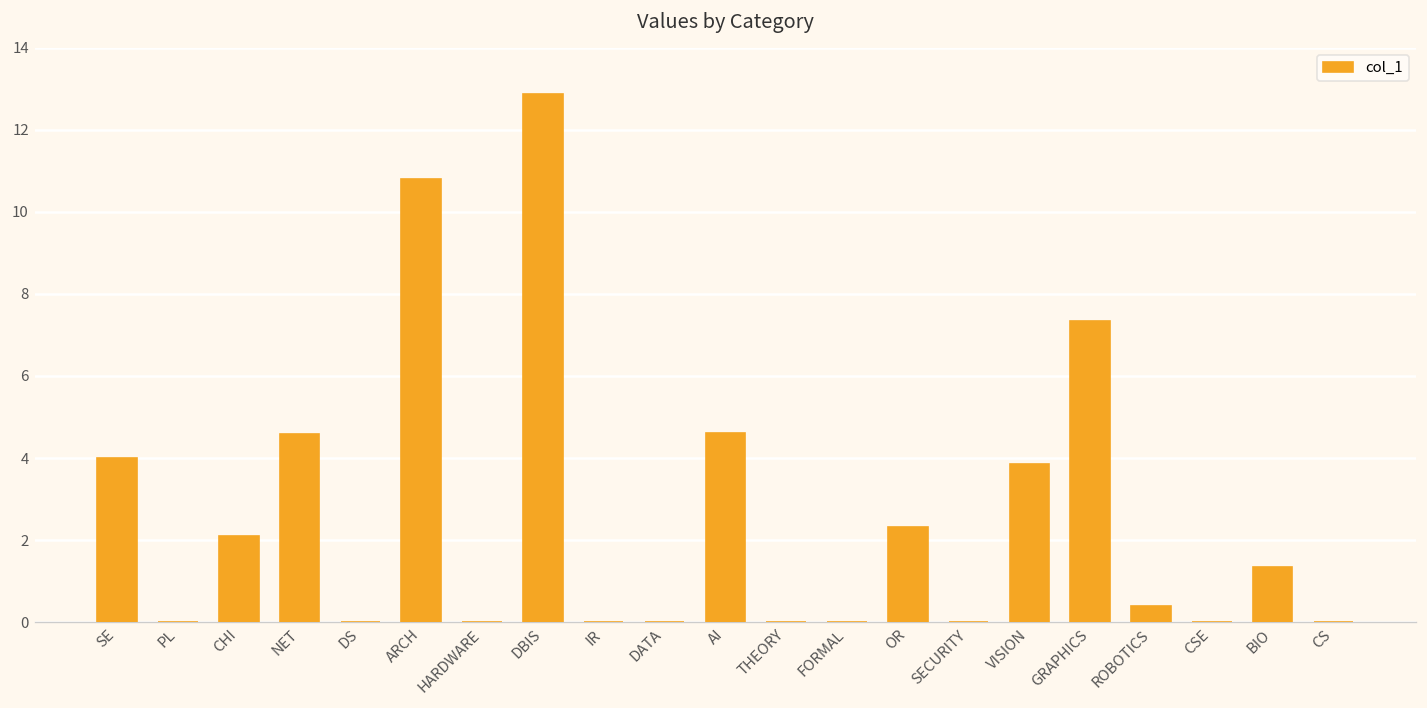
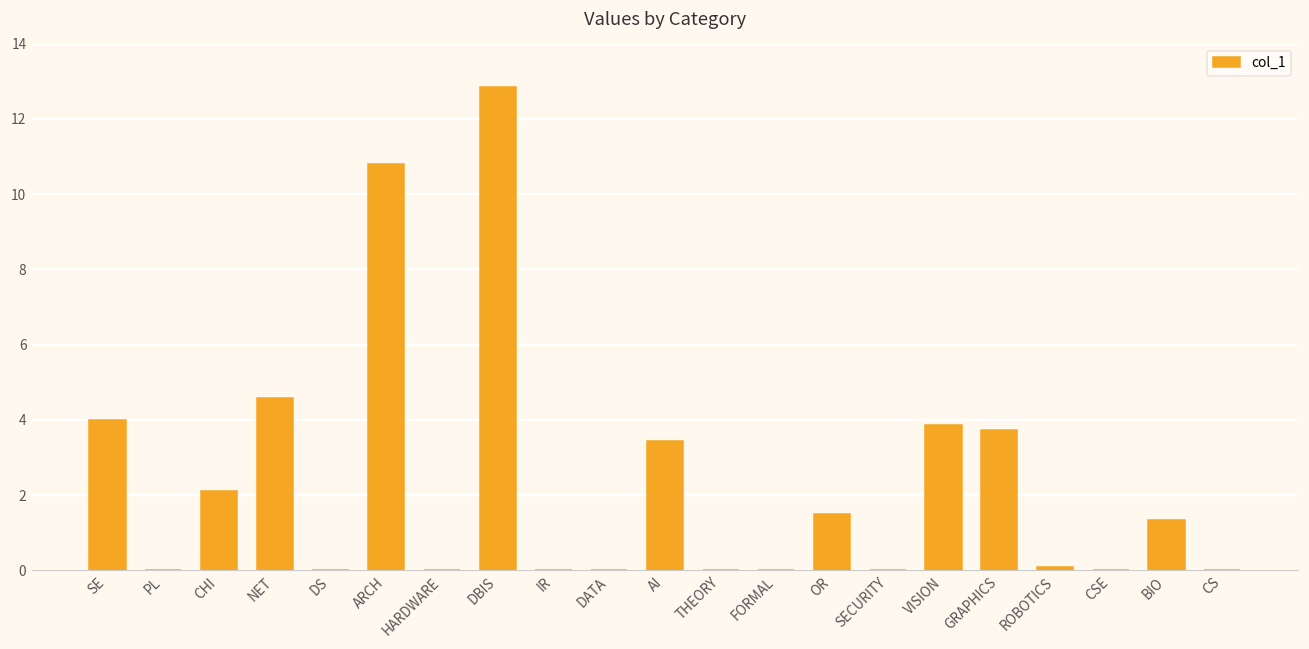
AI: 4.6 -> 3.4
OR: 2.3 -> 1.5
GRAPHICS: 7.3 -> 3.7
ROBOTICS: 0.4 -> 0.1
